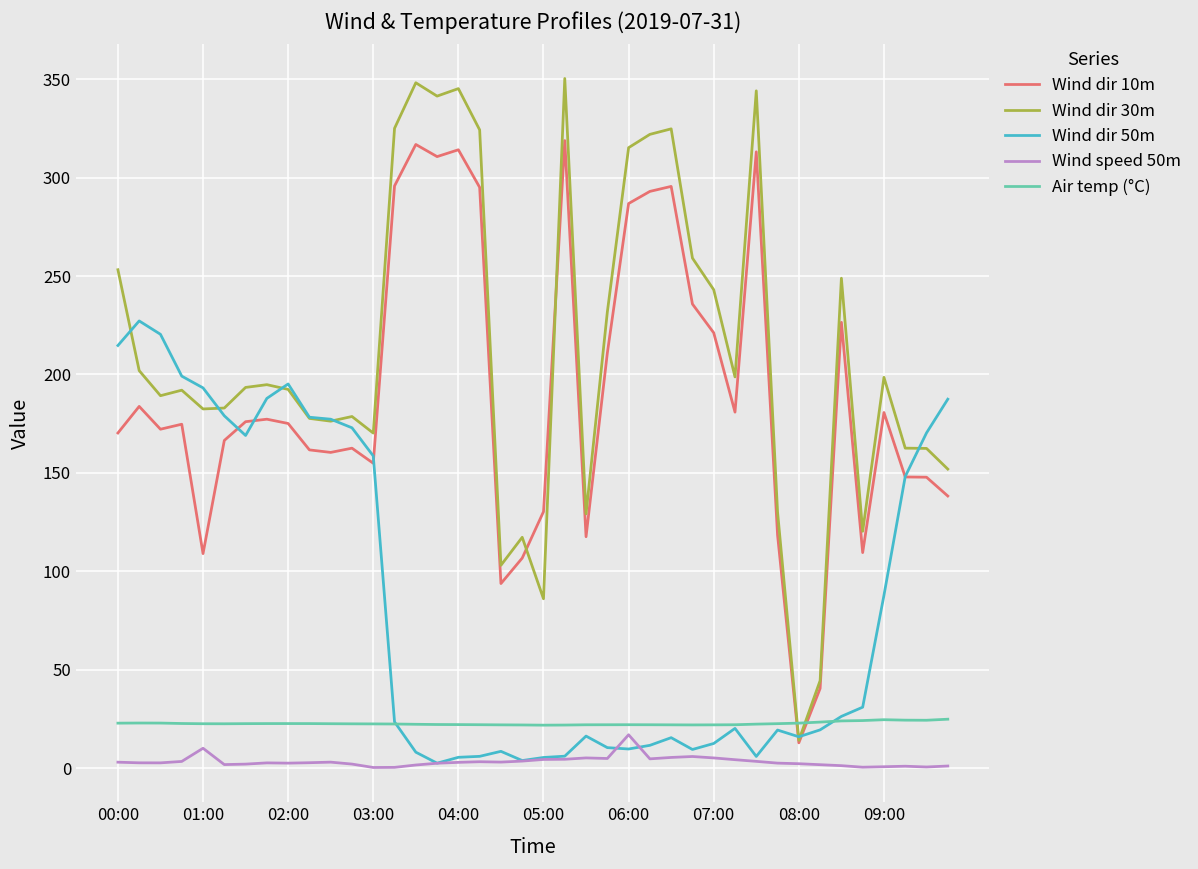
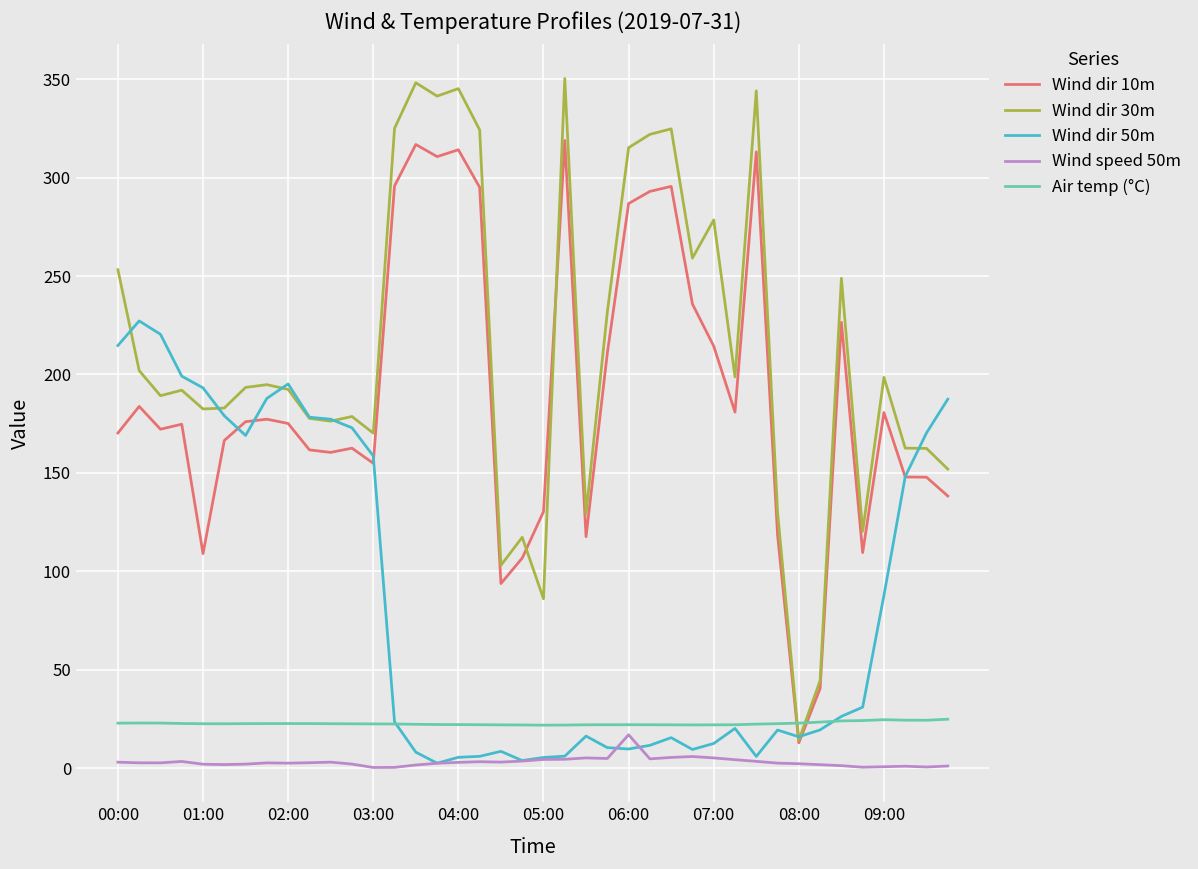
Wind speed 50m, 01:00: 10 -> 2
Wind dir 10m, 07:00: 221 -> 214
Wind dir 30m, 07:00: 243 -> 278
